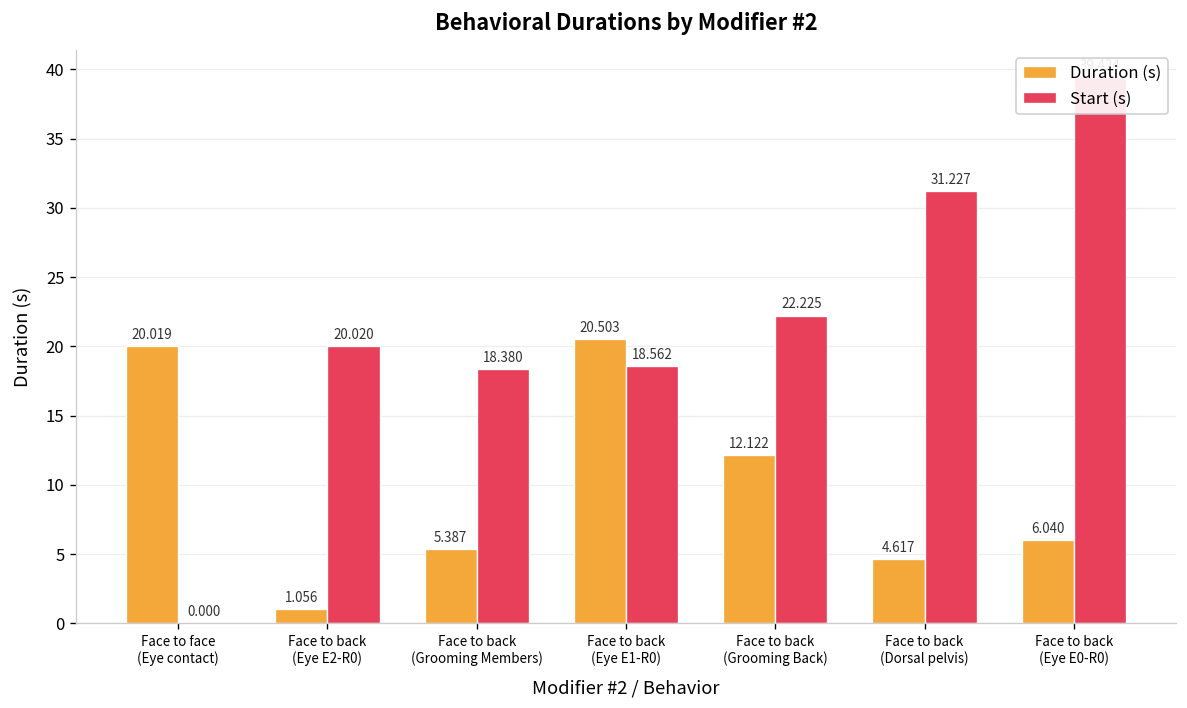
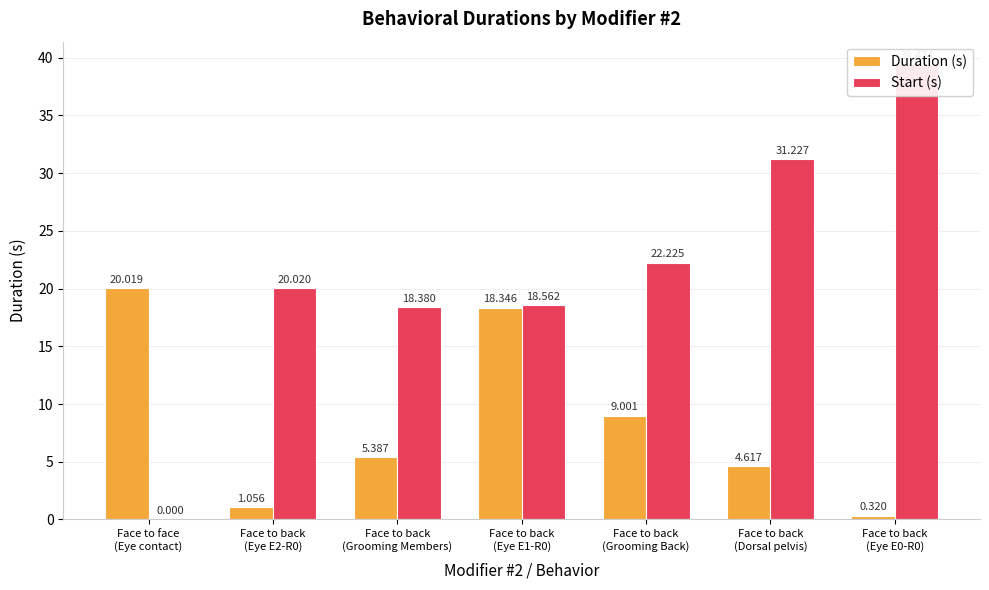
Duration (s), Face to back (Eye E1-R0): 20.503 -> 18.346
Duration (s), Face to back (Grooming Back): 12.122 -> 9.001
Duration (s), Face to back (Eye E0-R0): 6.040 -> 0.320
